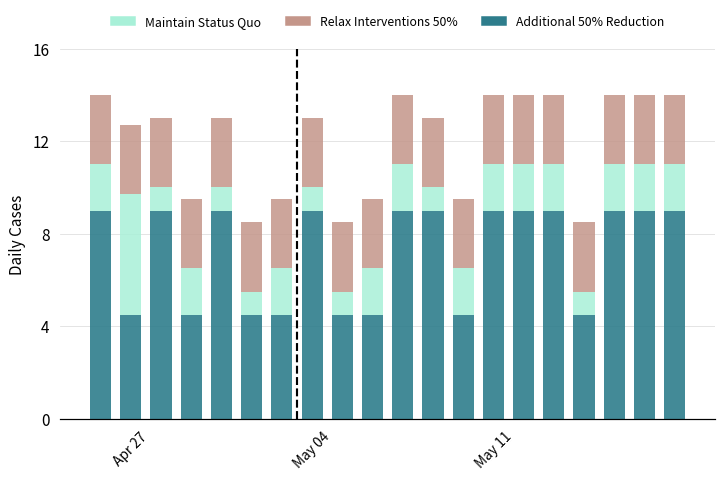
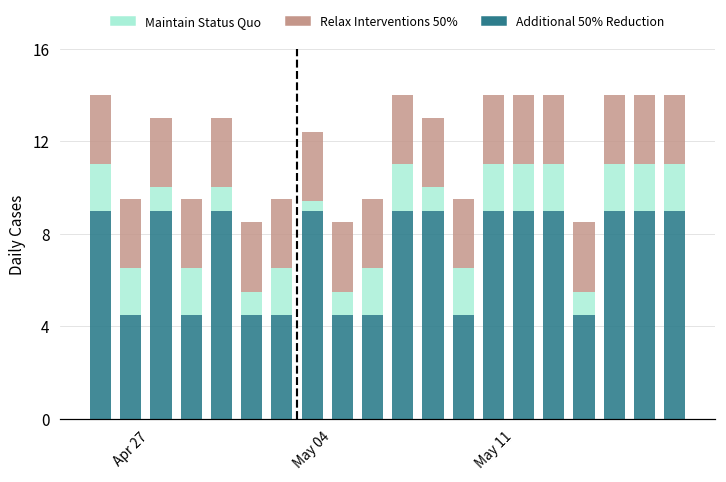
Maintain Status Quo, Apr 27: 5.2 -> 2.0
Maintain Status Quo, May 04: 1.0 -> 0.4
